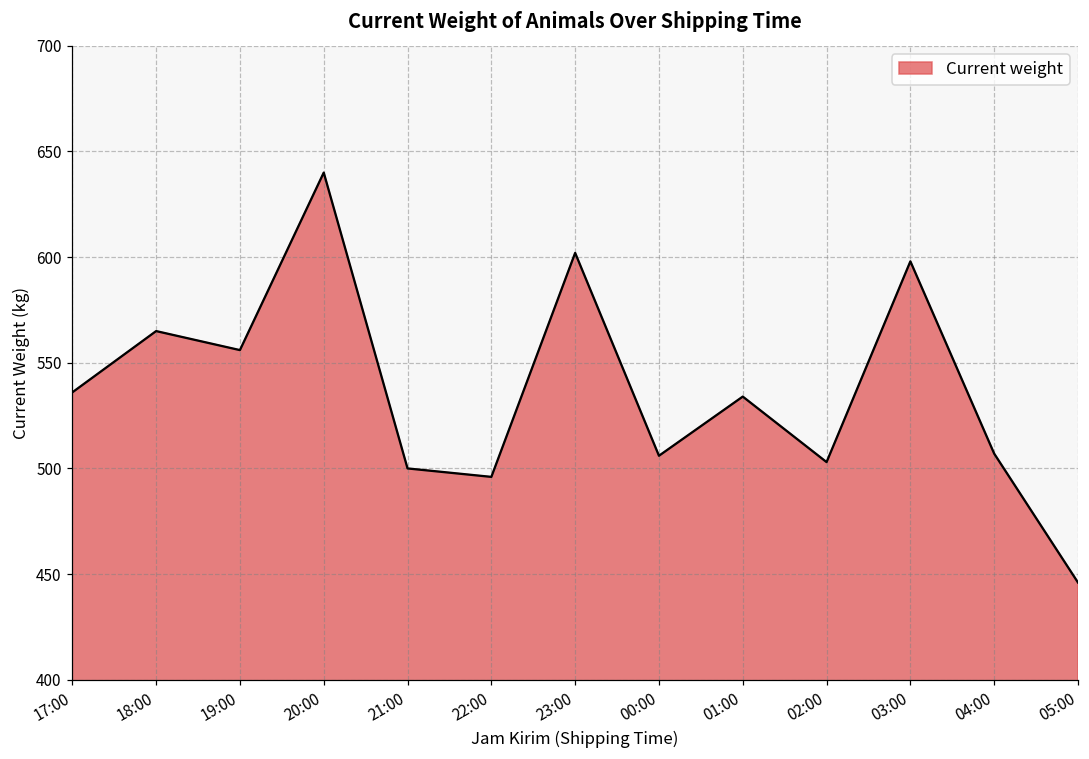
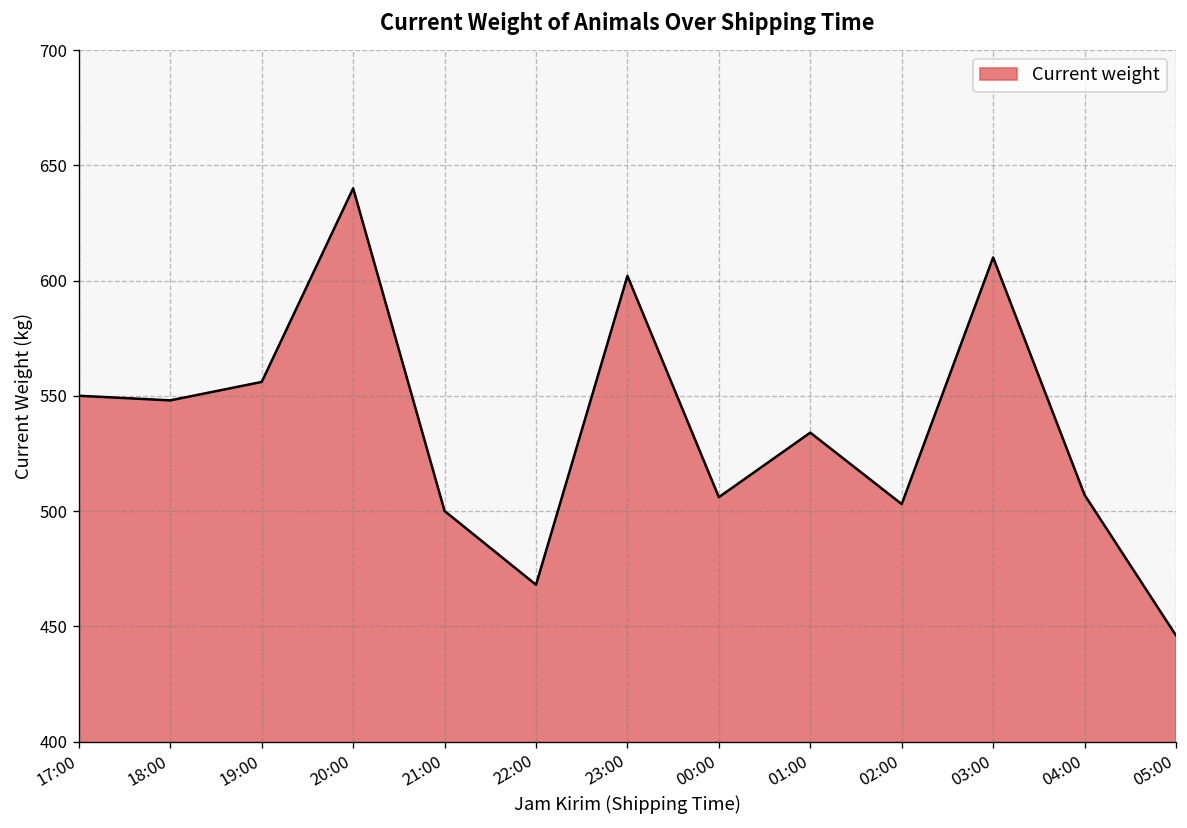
17:00: 536 -> 550
18:00: 565 -> 548
22:00: 496 -> 468
03:00: 598 -> 610
